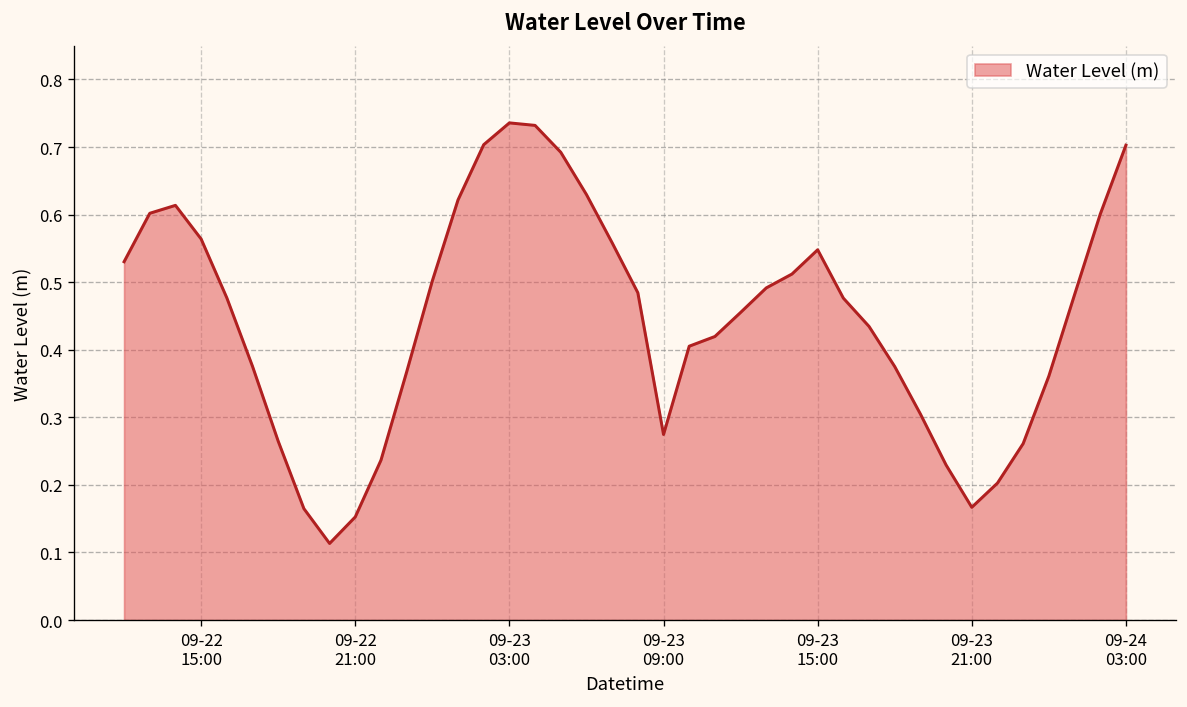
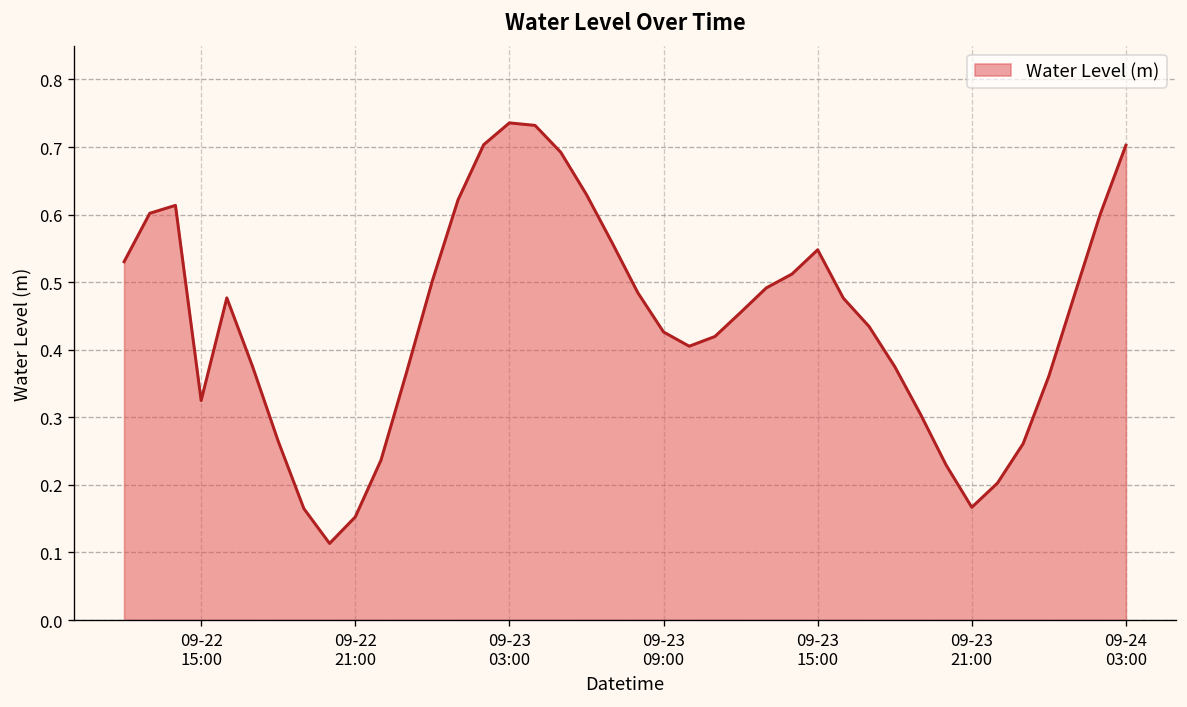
09-22 15:00: 0.56 -> 0.32
09-23 09:00: 0.27 -> 0.43
